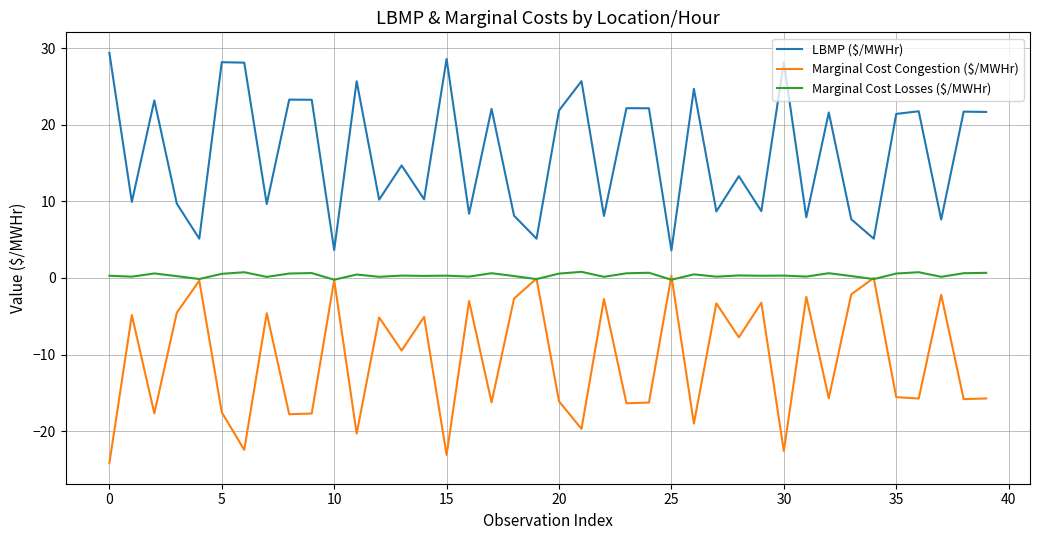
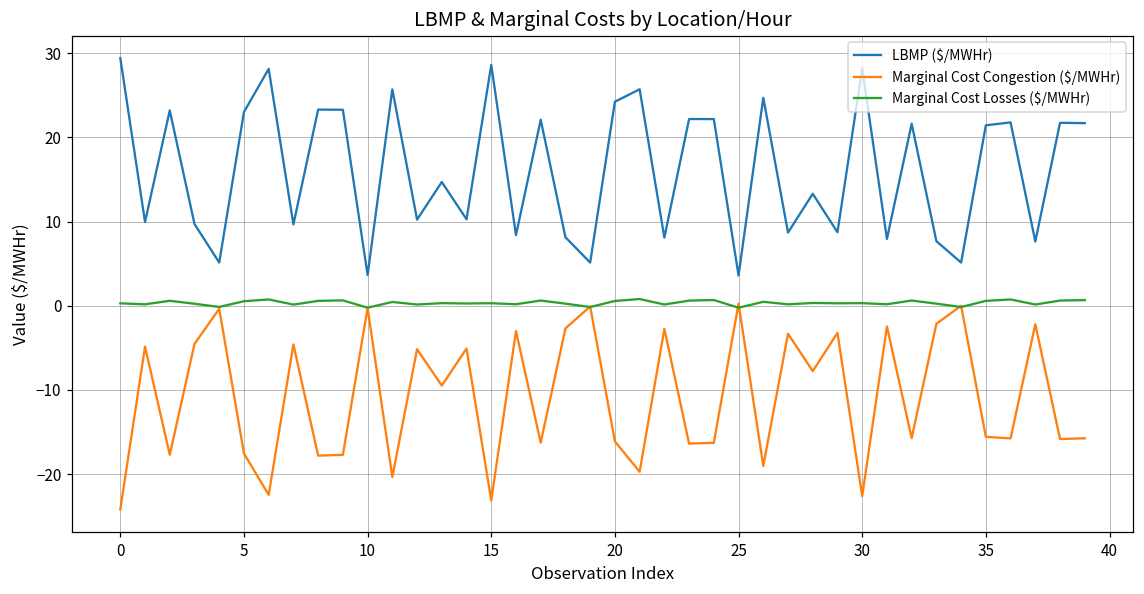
LBMP ($/MWHr), 5: 28 -> 23
LBMP ($/MWHr), 20: 22 -> 24
